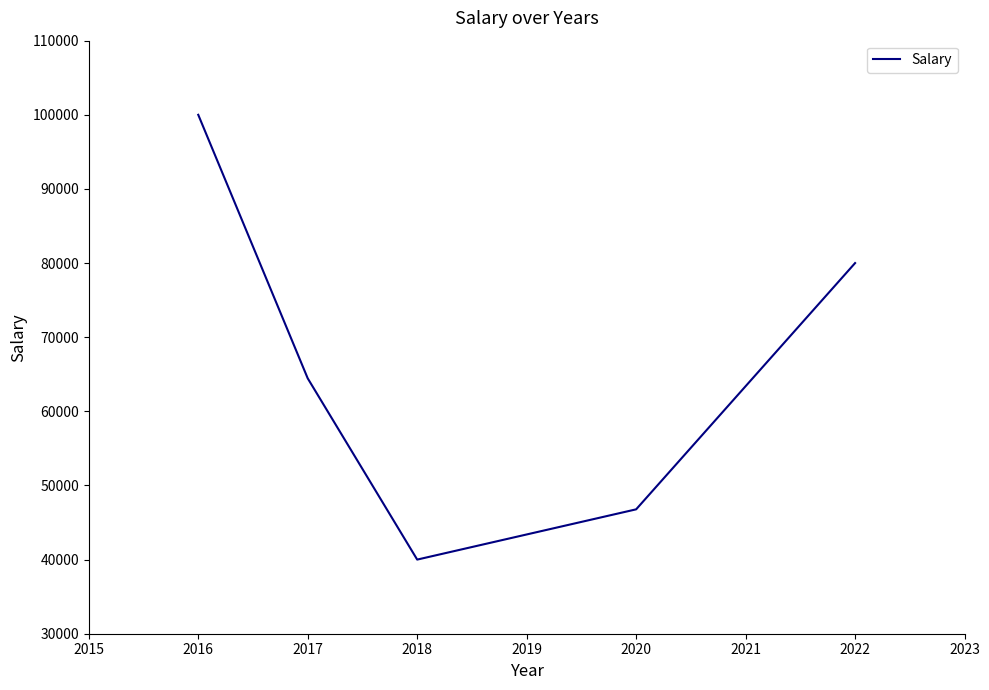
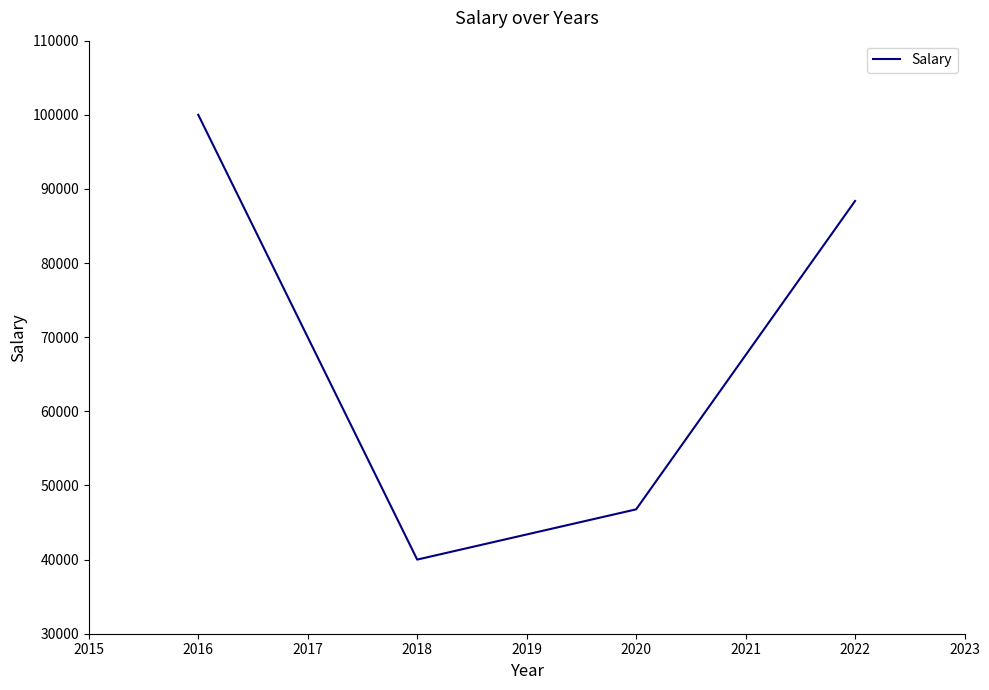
2017: 64000 -> 70000
2022: 80000 -> 88000
